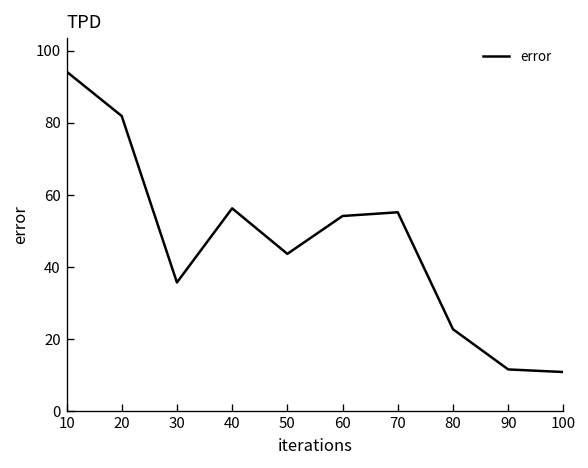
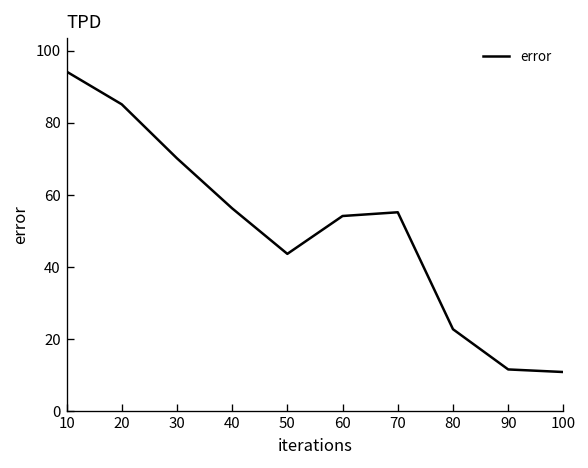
20: 82 -> 85
30: 36 -> 70
